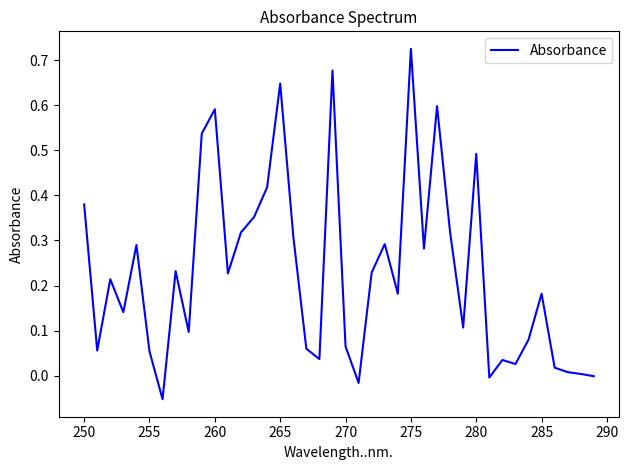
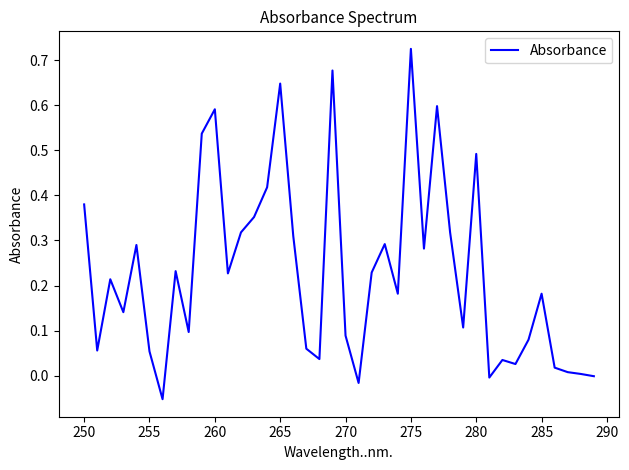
270: 0.07 -> 0.09
